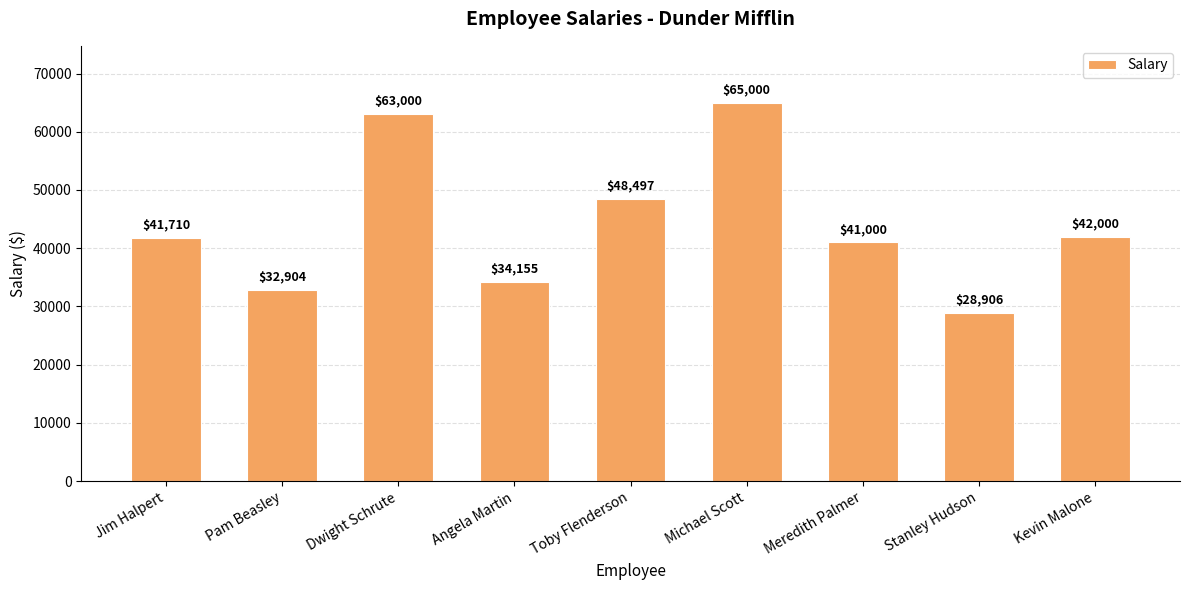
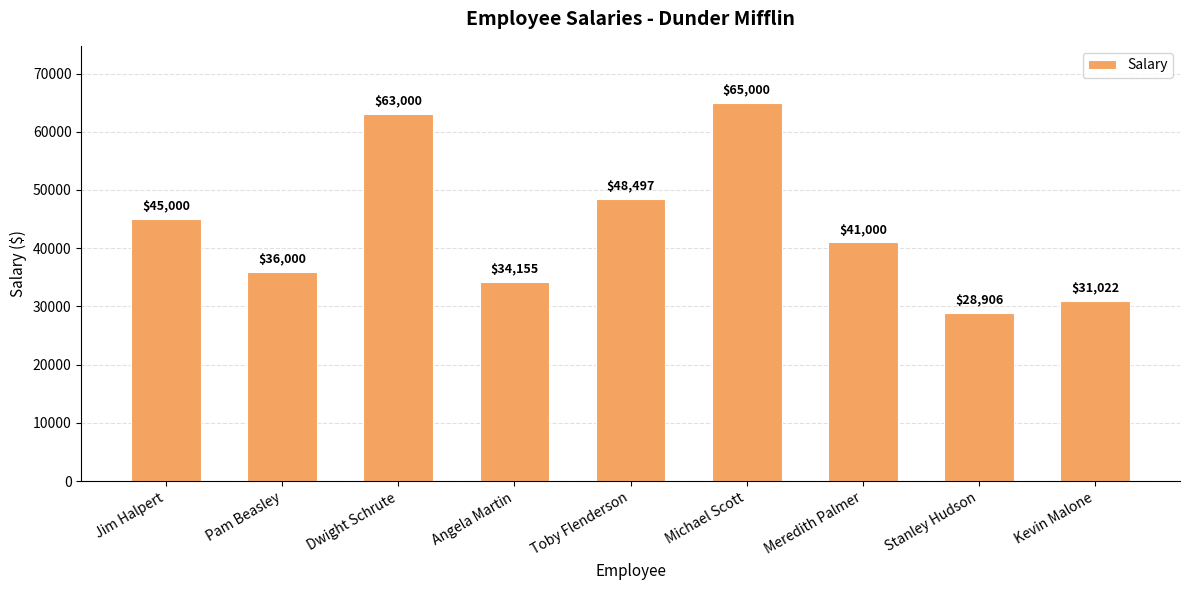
Jim Halpert: $41,710 -> $45,000
Pam Beasley: $32,904 -> $36,000
Kevin Malone: $42,000 -> $31,022
